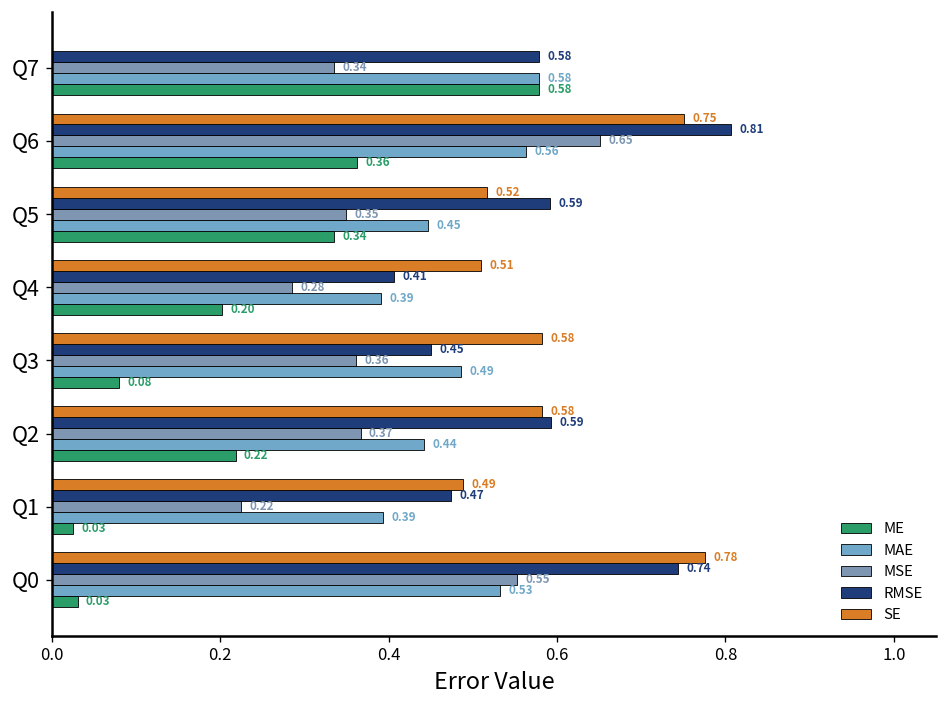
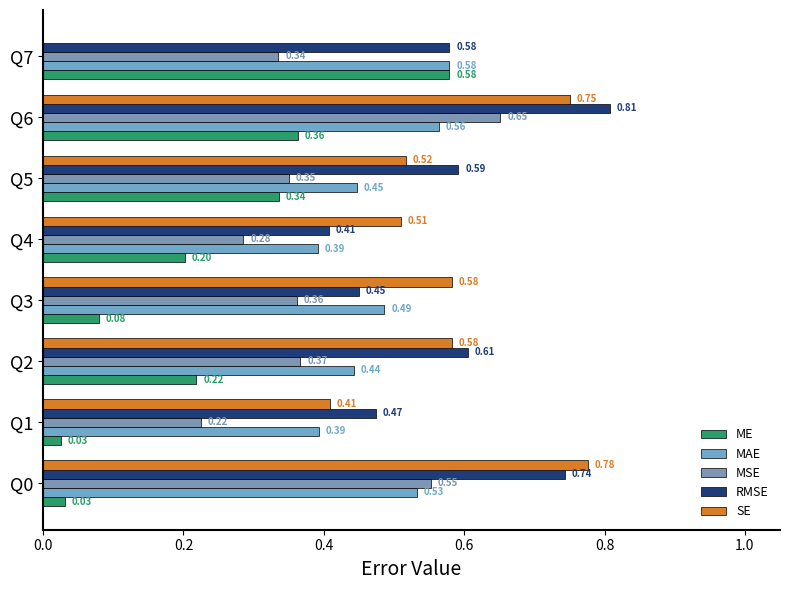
RMSE, Q2: 0.59 -> 0.61
SE, Q1: 0.49 -> 0.41
